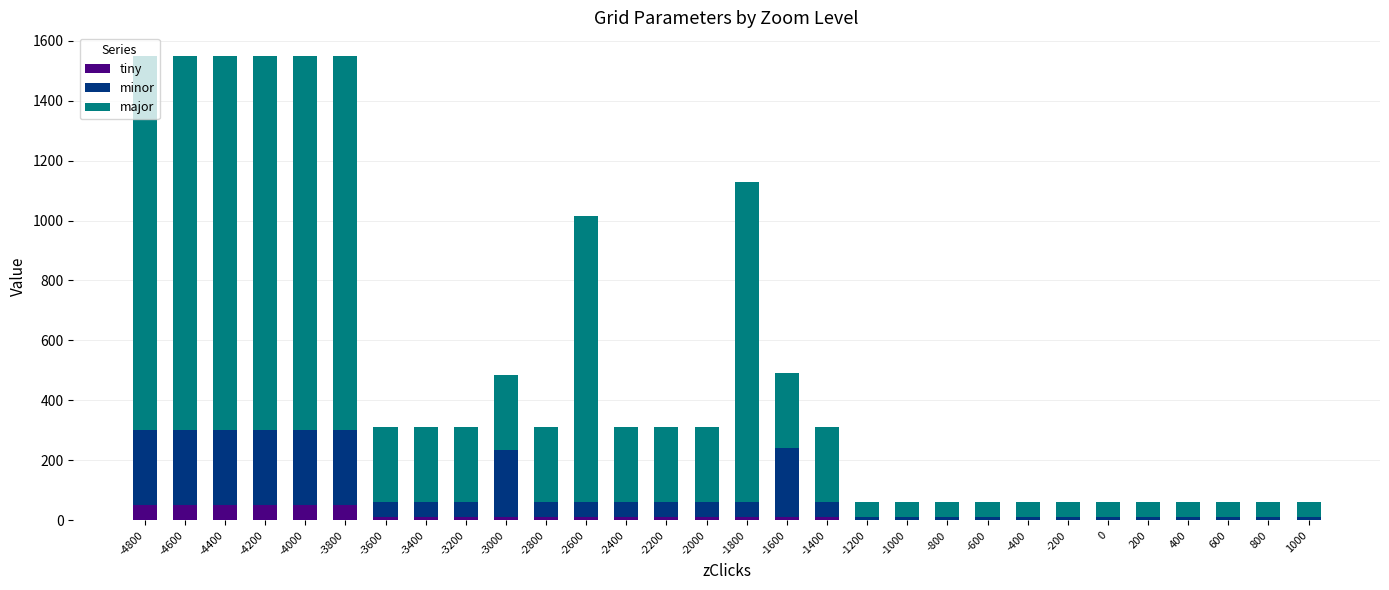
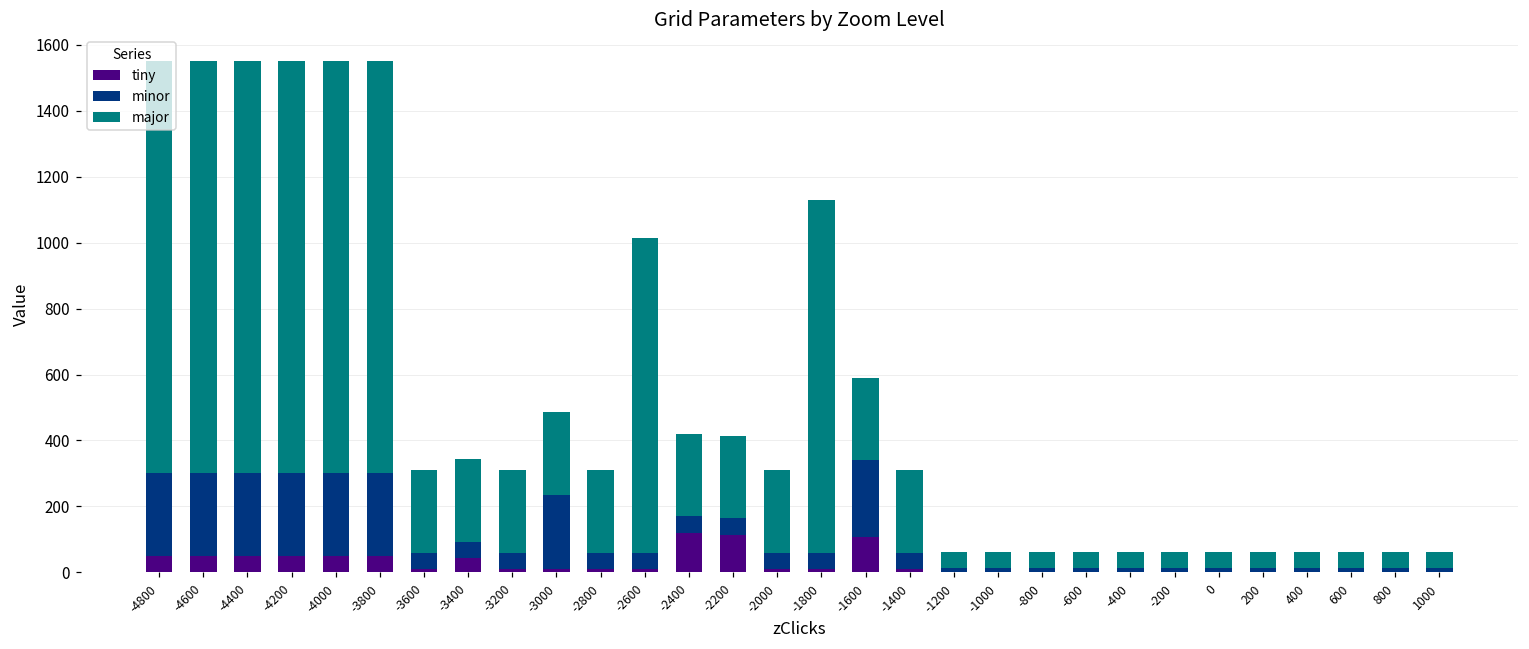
tiny, -3400: 10 -> 40
tiny, -2400: 10 -> 120
tiny, -2200: 10 -> 110
tiny, -1600: 10 -> 110
